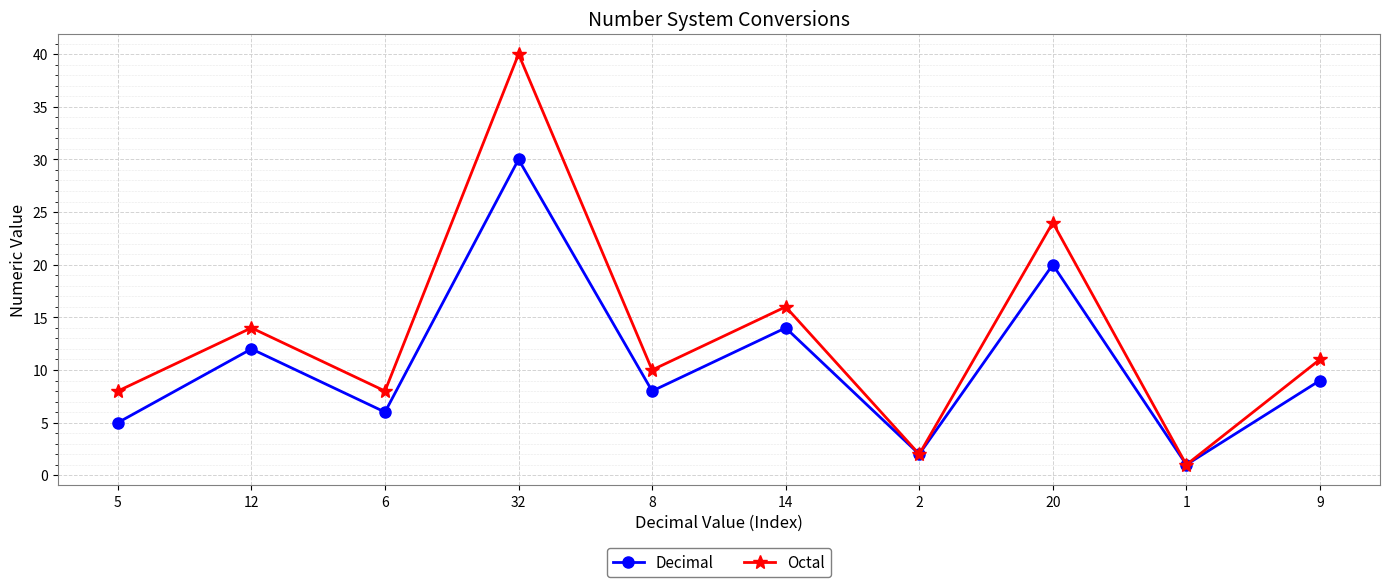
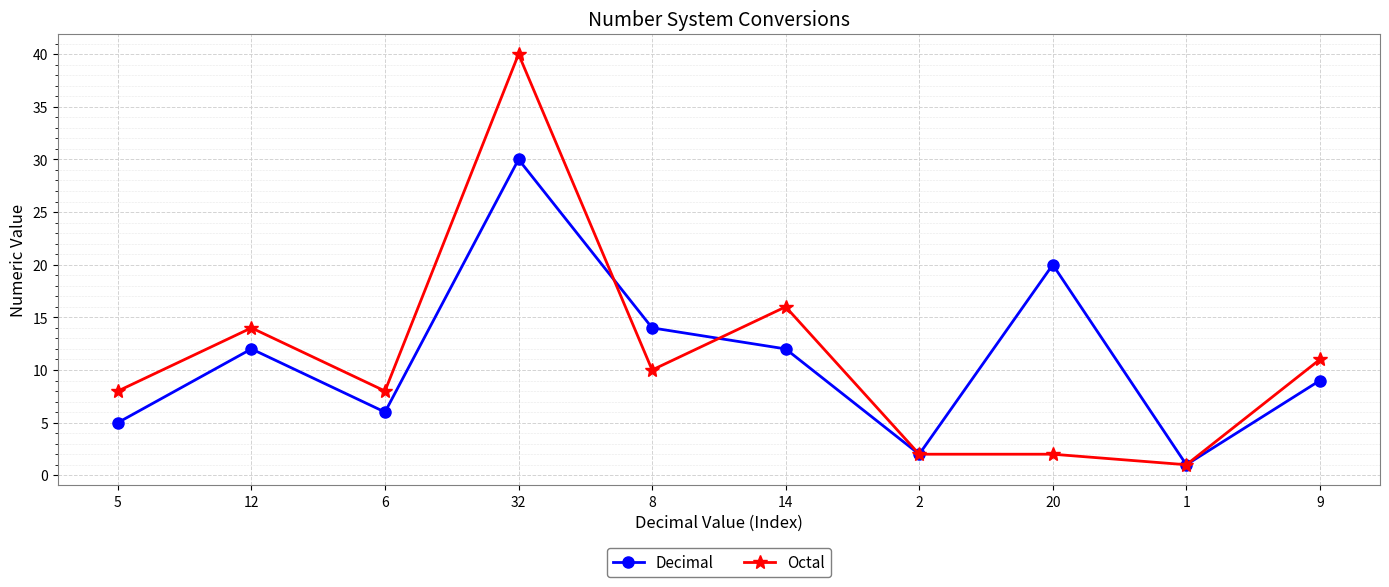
Decimal, 8: 8 -> 14
Decimal, 14: 14 -> 12
Octal, 20: 24 -> 2
